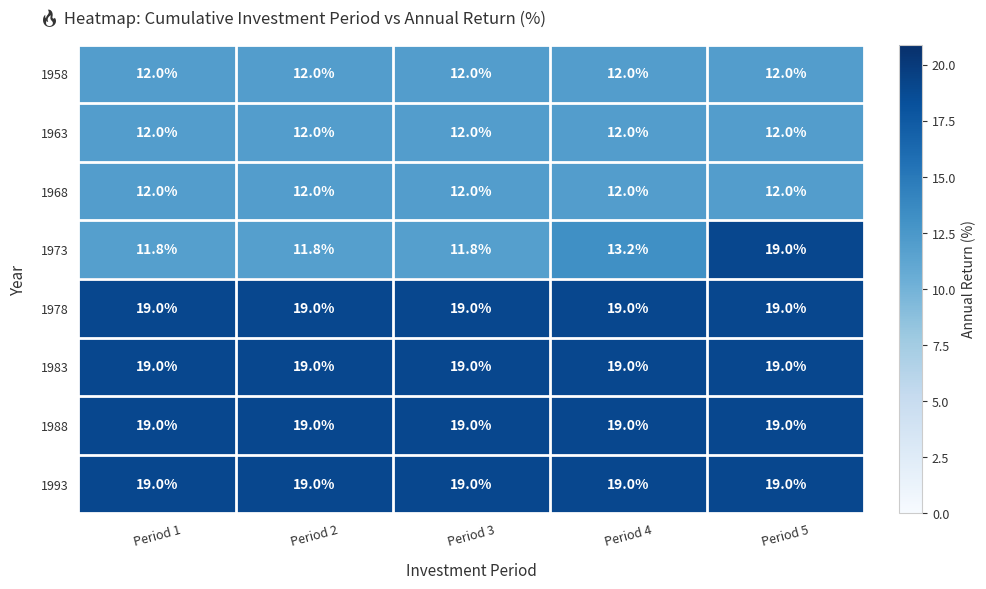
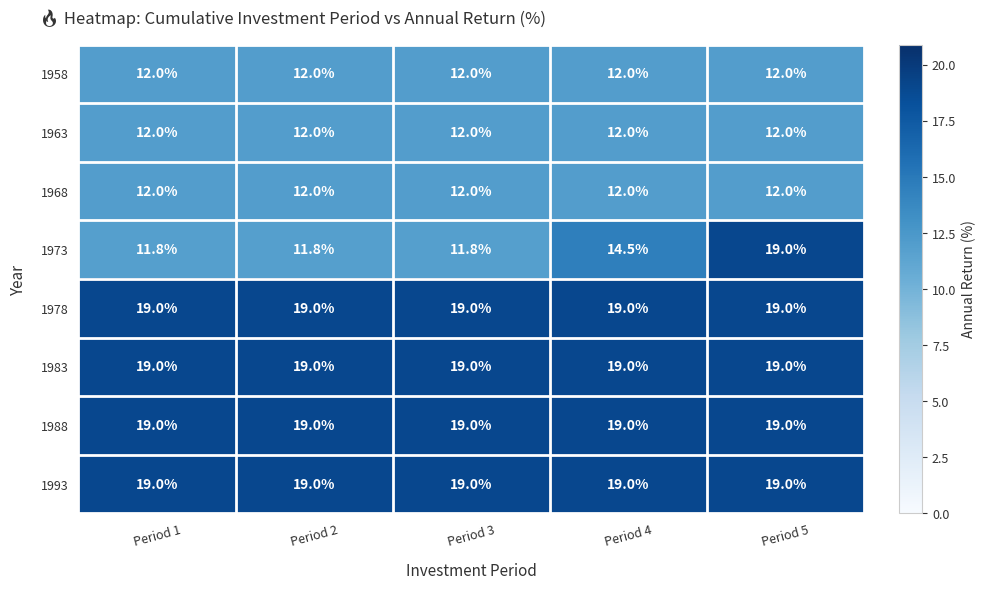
1973, Period 4: 13.2% -> 14.5%
